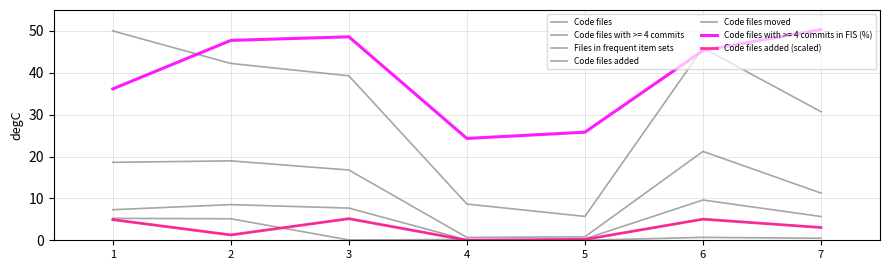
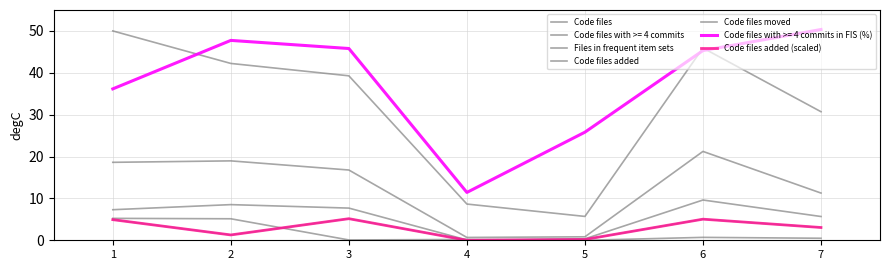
Code files with >= 4 commits in FIS (%), 3: 49 -> 46
Code files with >= 4 commits in FIS (%), 4: 24 -> 11
